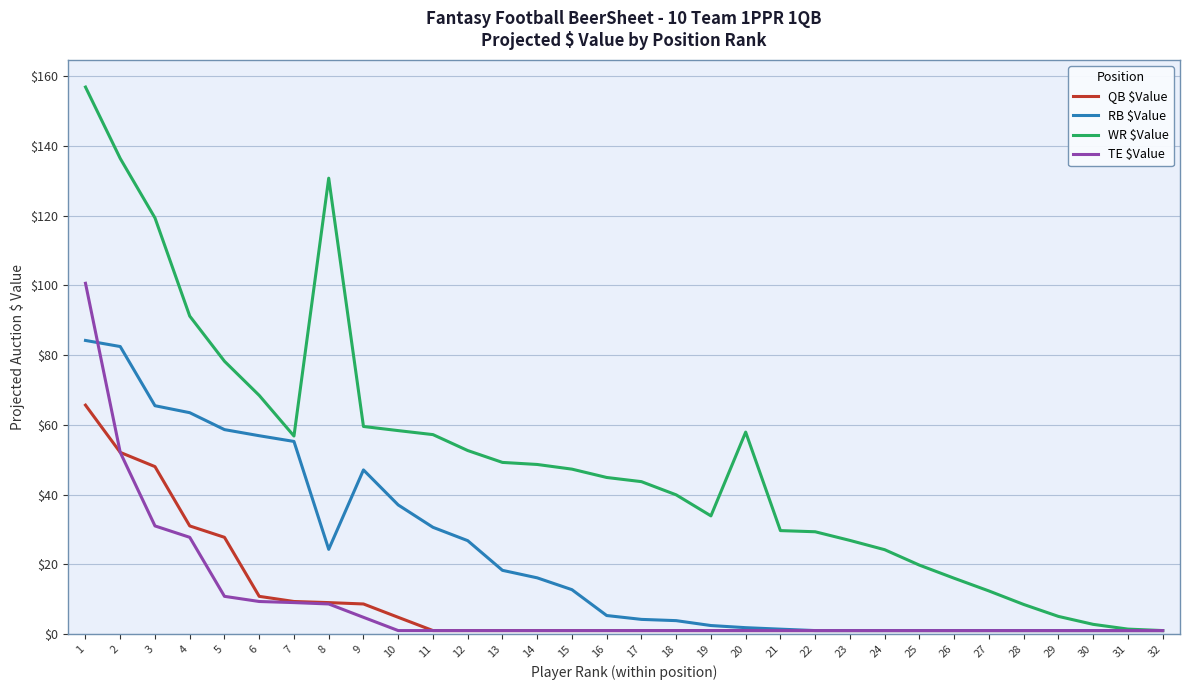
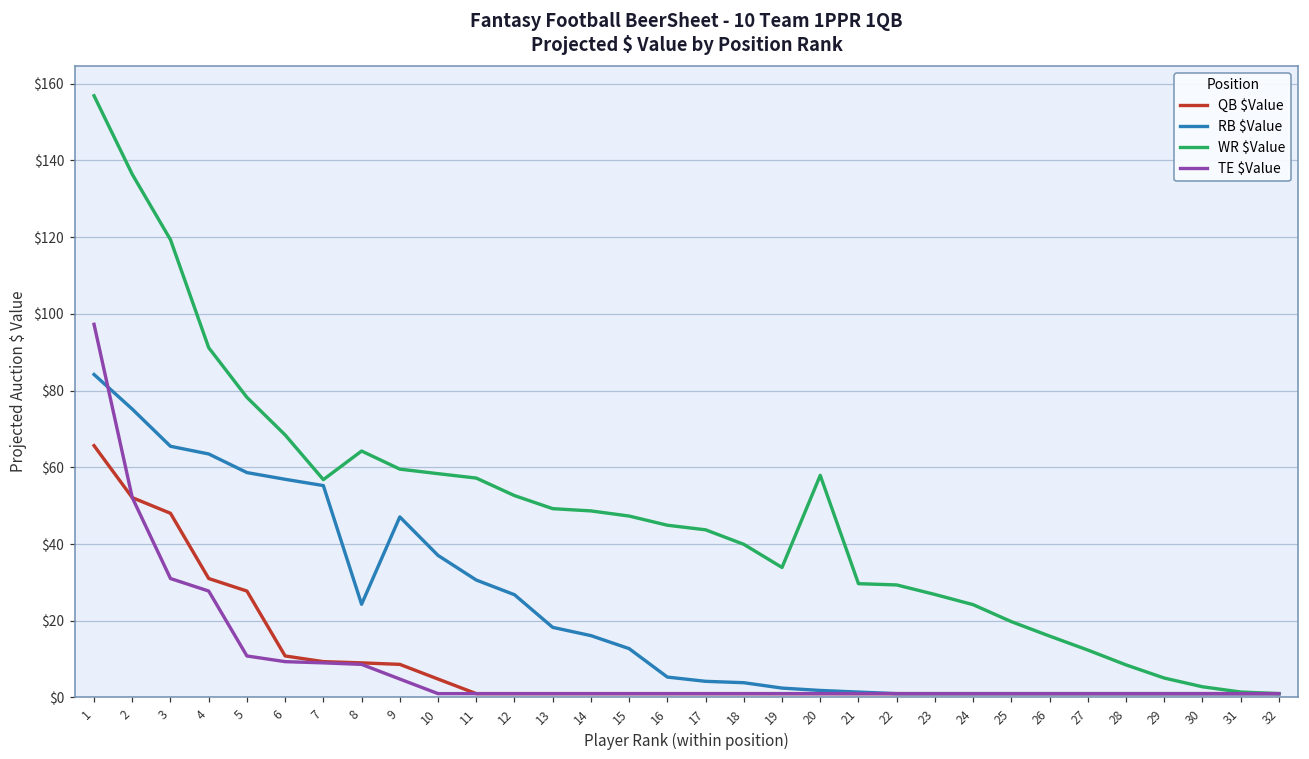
TE $Value, 1: $101 -> $97
RB $Value, 2: $82 -> $75
WR $Value, 8: $131 -> $64
